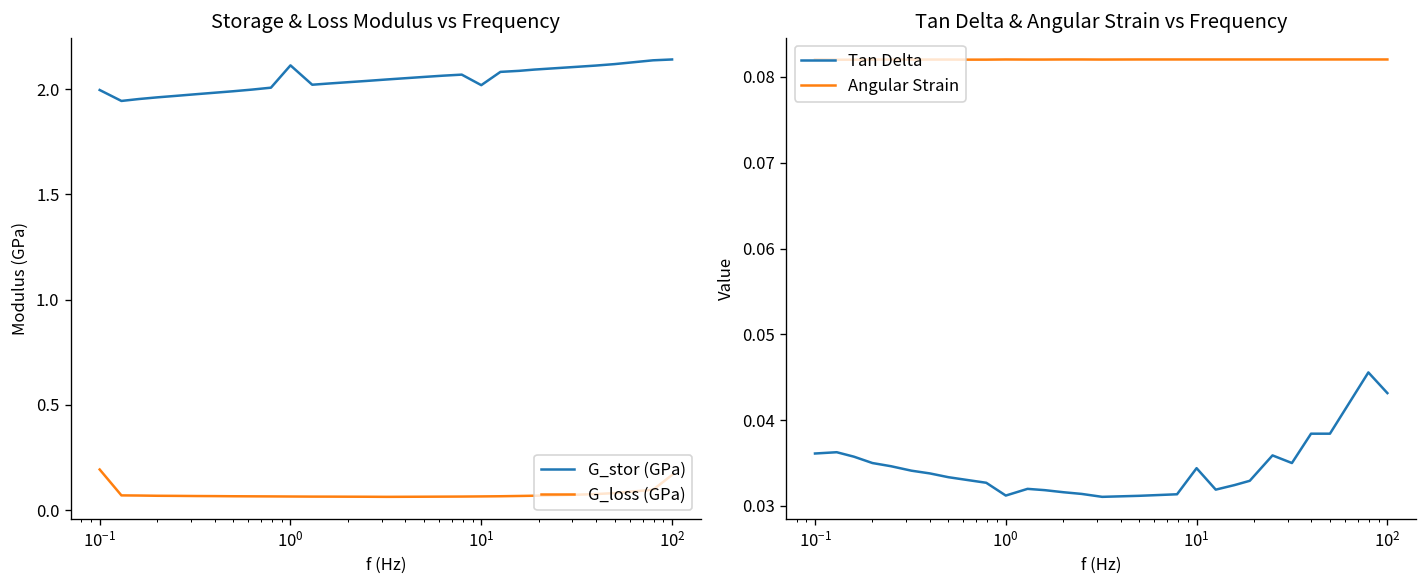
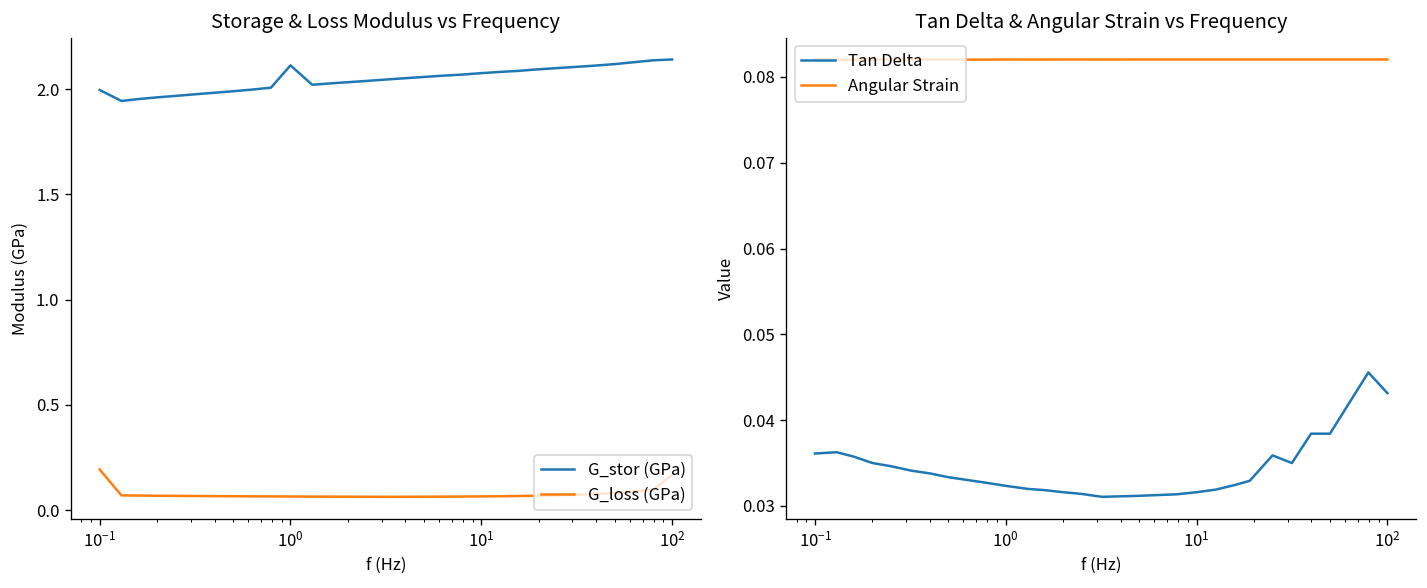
Storage & Loss Modulus vs Frequency, G_stor (GPa), 10^1: 2.02 -> 2.08
Tan Delta & Angular Strain vs Frequency, Tan Delta, 10^0: 0.031 -> 0.032
Tan Delta & Angular Strain vs Frequency, Tan Delta, 10^1: 0.034 -> 0.032
